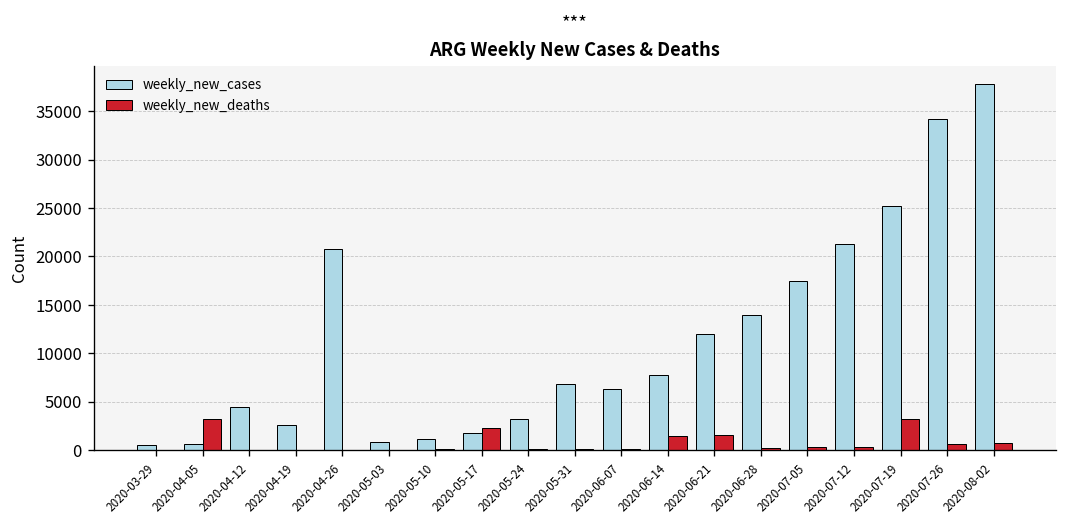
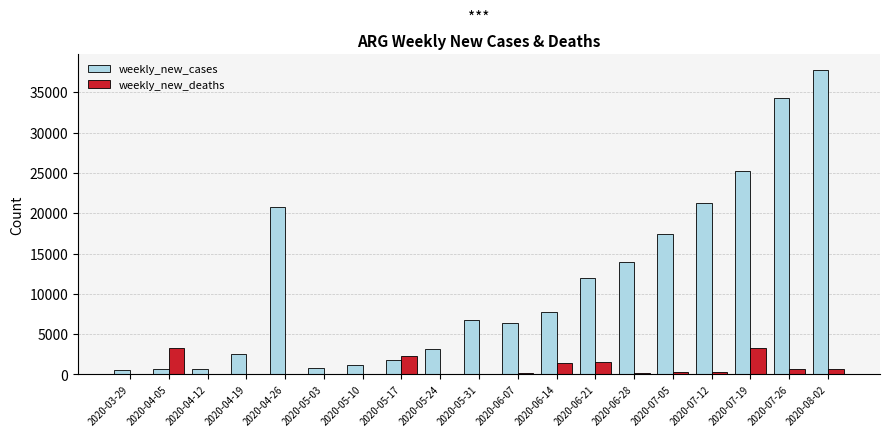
weekly_new_cases, 2020-04-12: 4000 -> 1000
